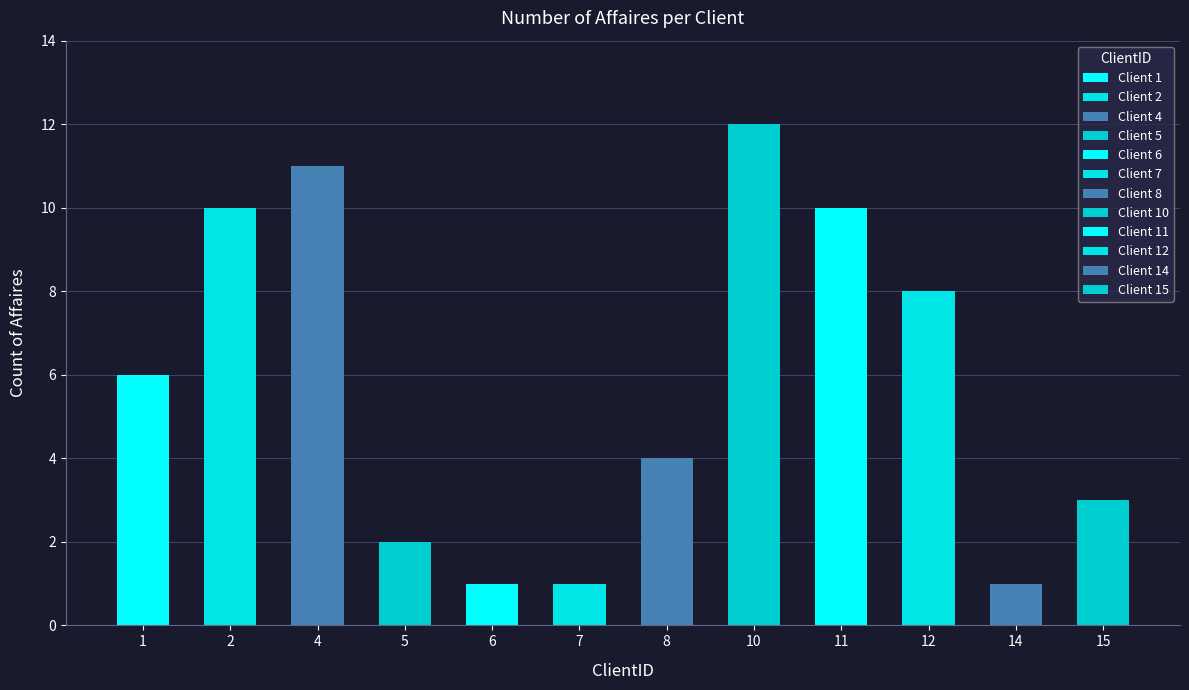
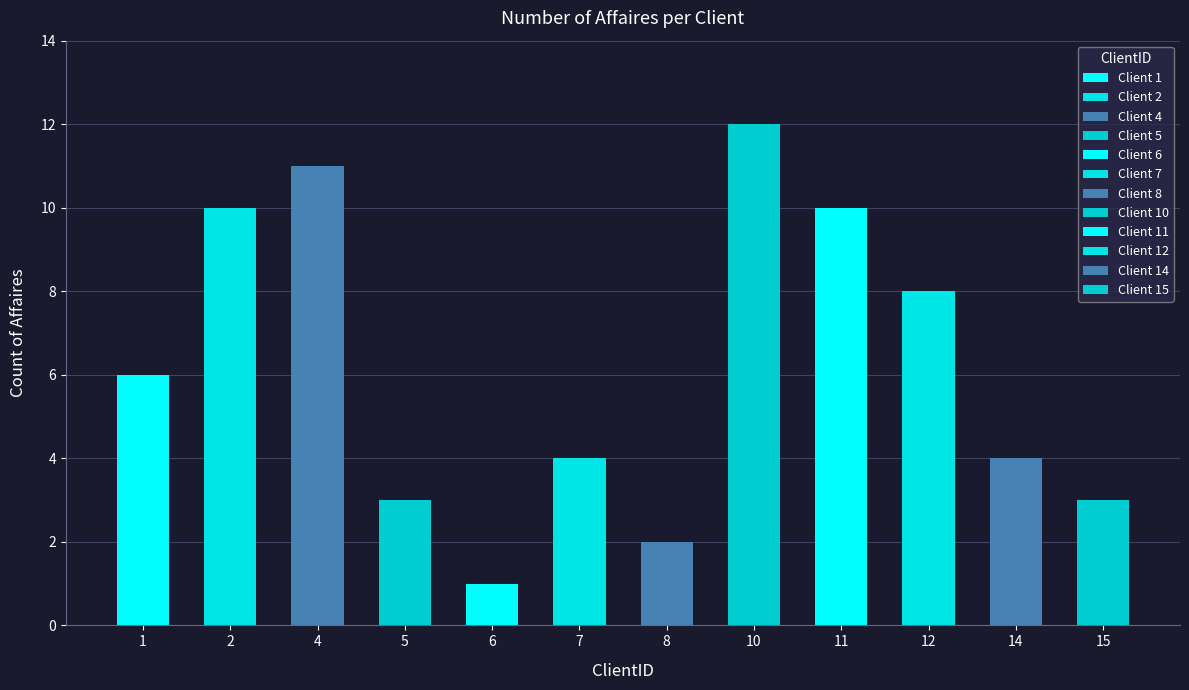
5: 2 -> 3
7: 1 -> 4
8: 4 -> 2
14: 1 -> 4
